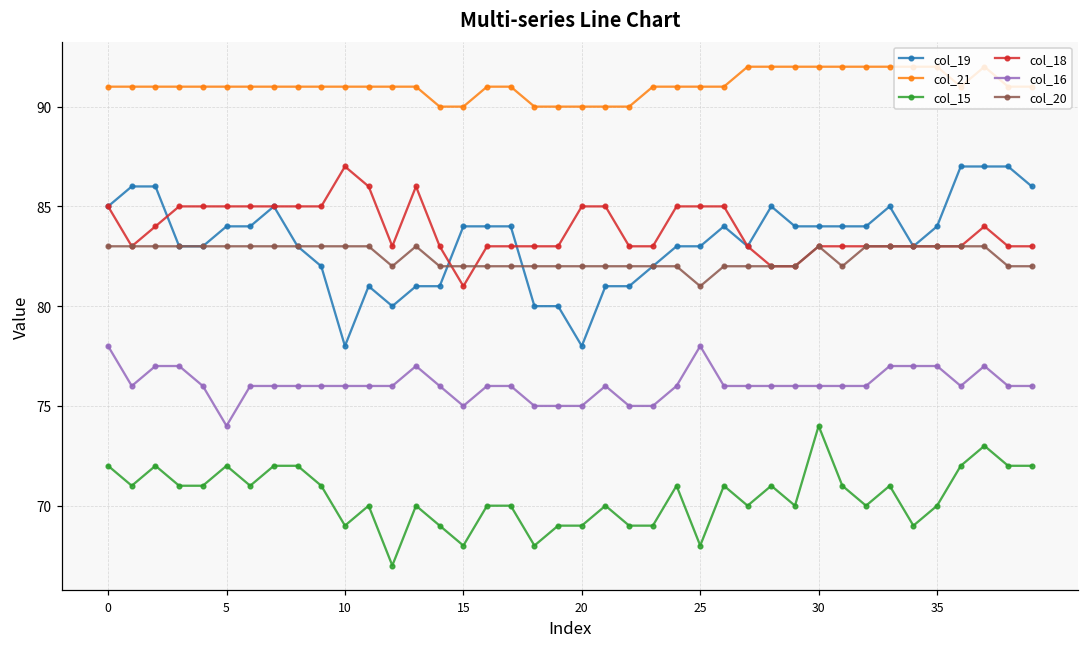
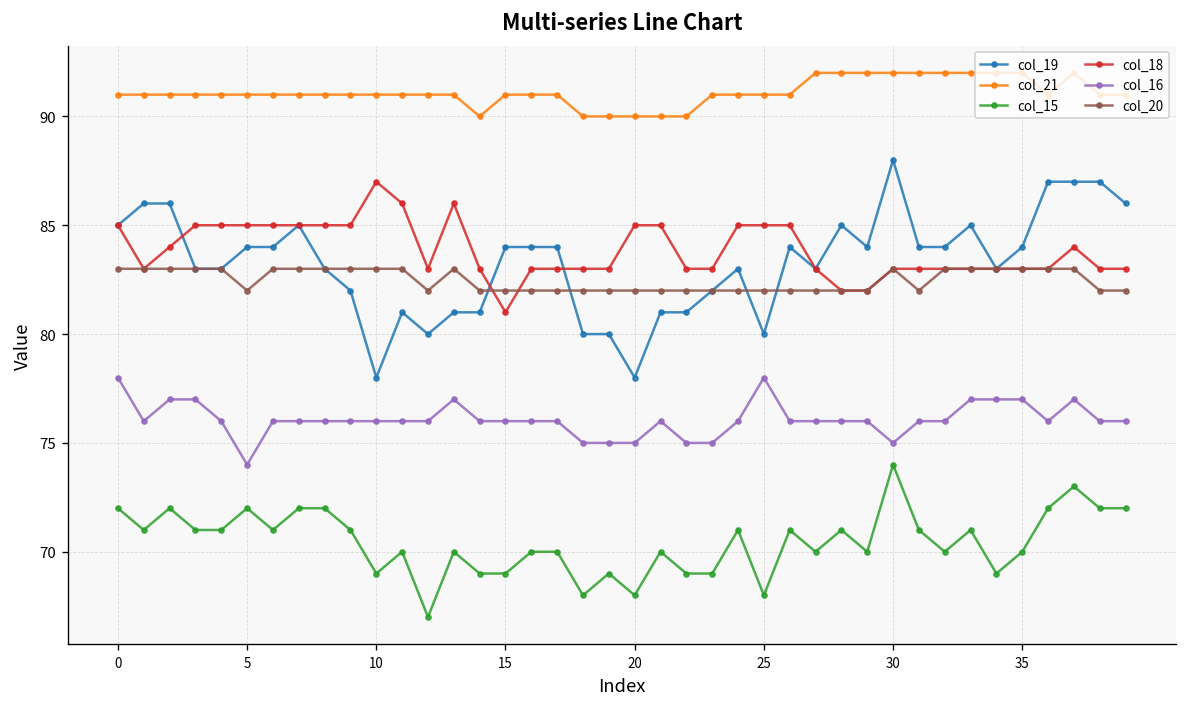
col_20, 5: 83 -> 82
col_21, 15: 90 -> 91
col_15, 15: 68 -> 69
col_16, 15: 75 -> 76
col_15, 20: 69 -> 68
col_19, 25: 83 -> 80
col_20, 25: 81 -> 82
col_19, 30: 84 -> 88
col_16, 30: 76 -> 75
